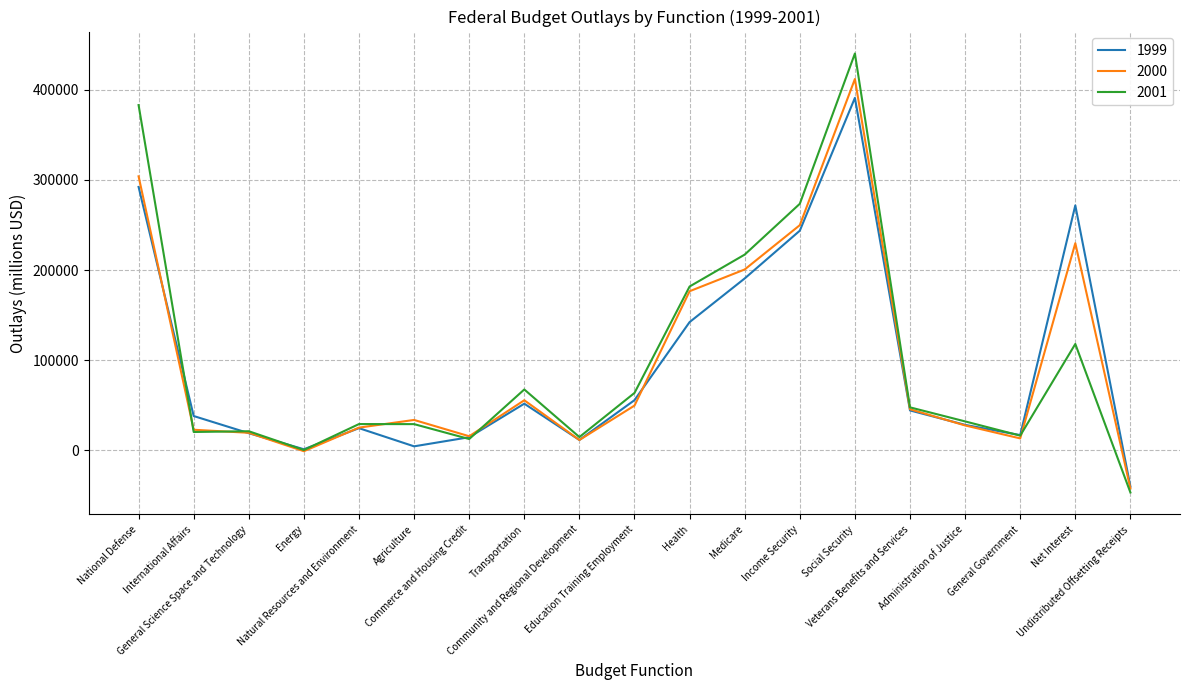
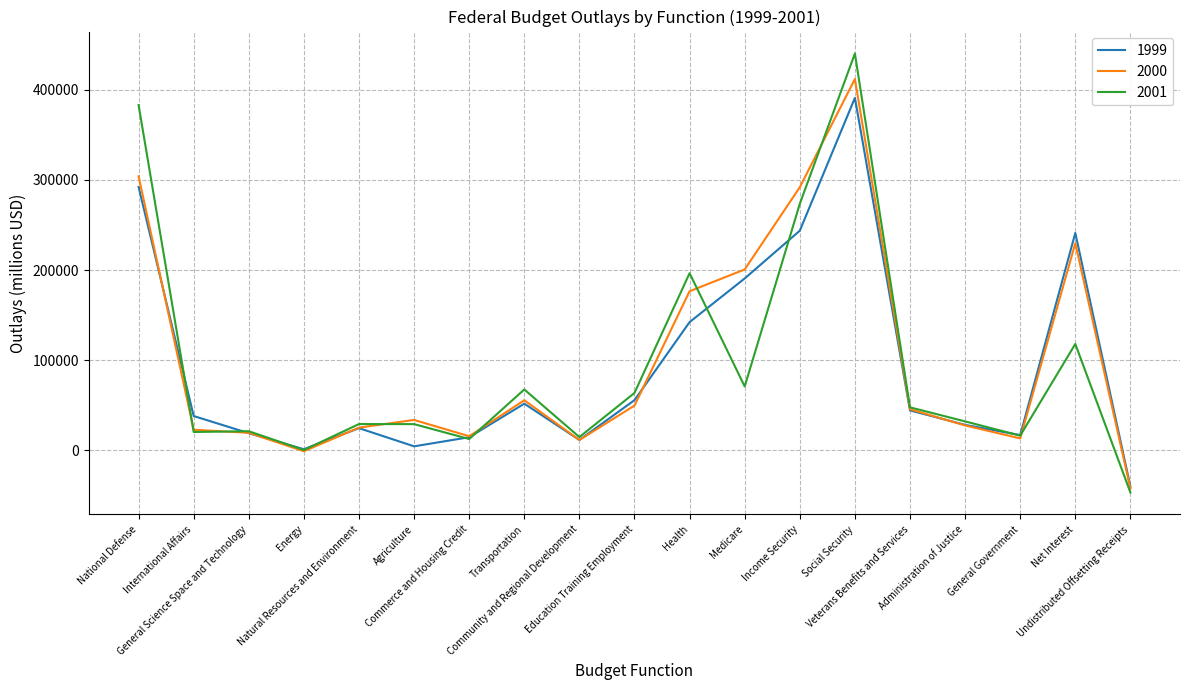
2001, Health: 180000 -> 200000
2001, Medicare: 220000 -> 70000
2000, Income Security: 250000 -> 290000
1999, Net Interest: 270000 -> 240000
